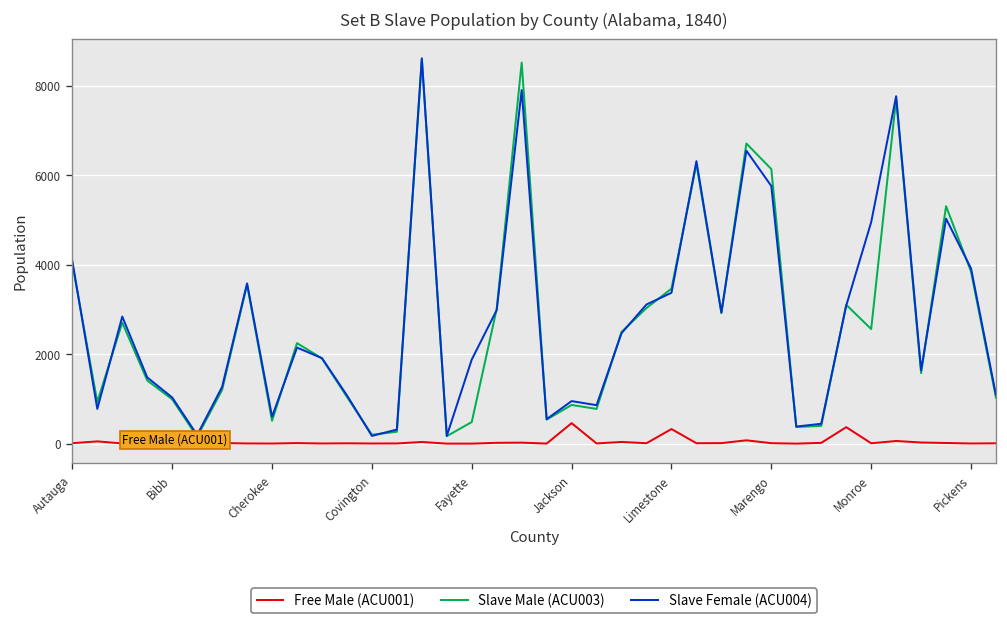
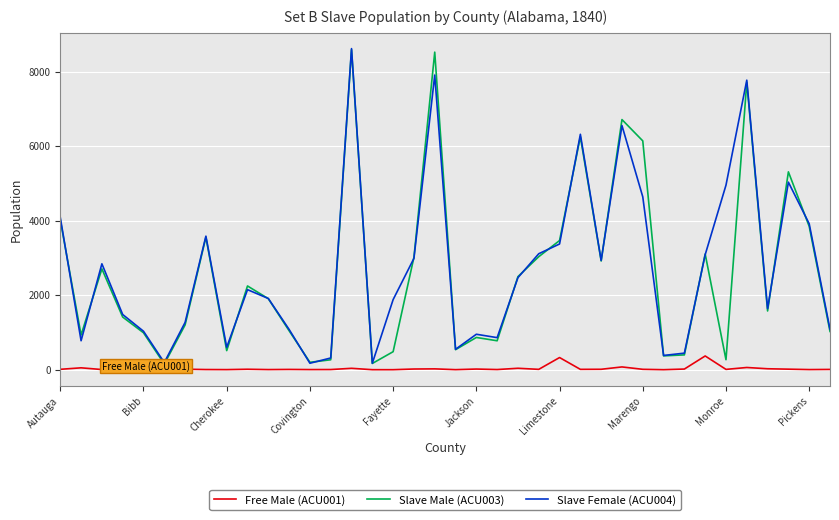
Free Male (ACU001), Jackson: 500 -> 0
Slave Female (ACU004), Marengo: 5800 -> 4600
Slave Male (ACU003), Monroe: 2600 -> 300
